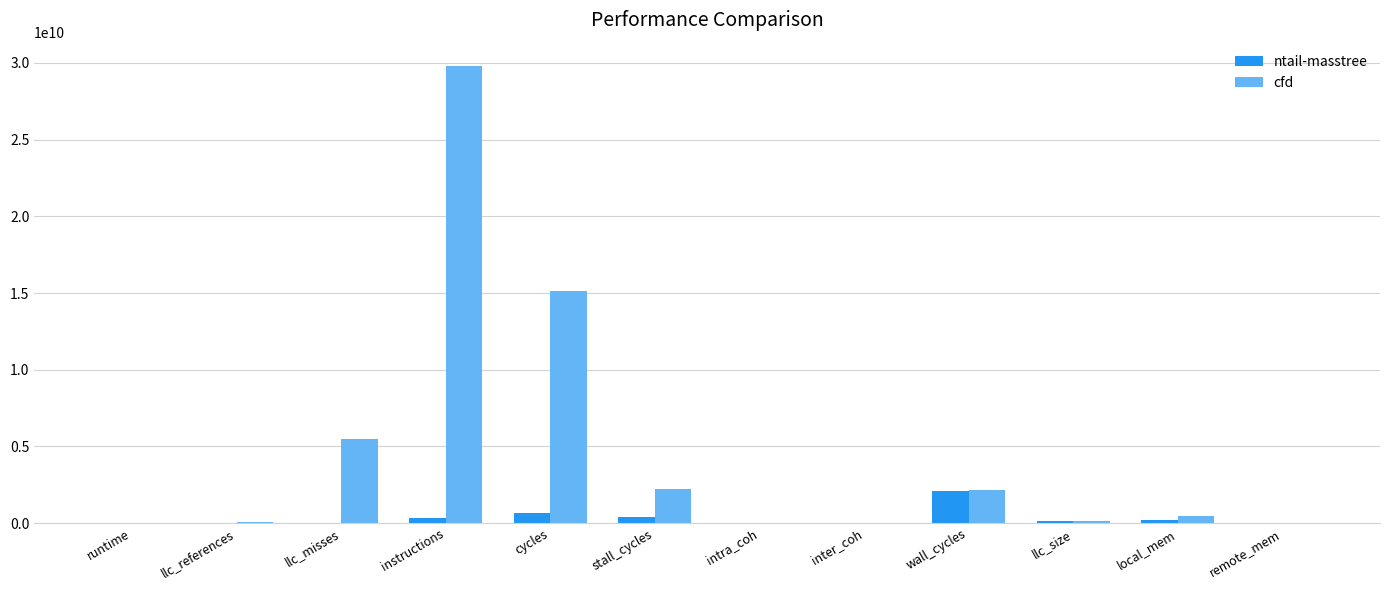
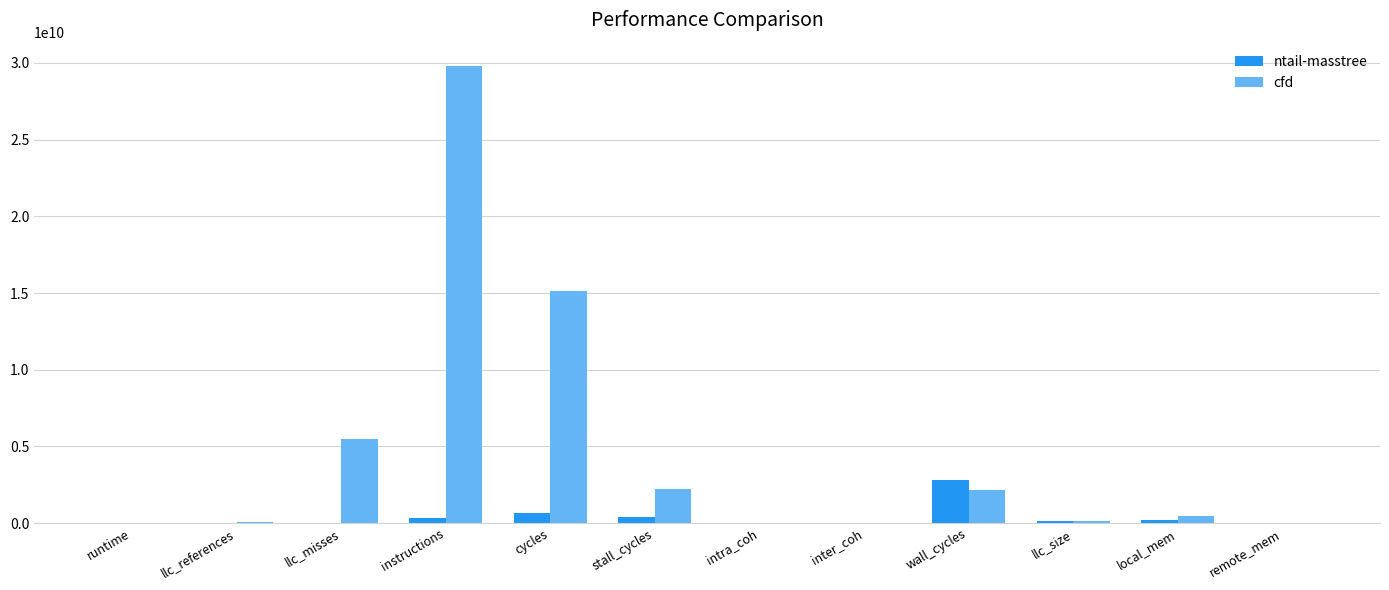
ntail-masstree, wall_cycles: 2100000000 -> 2800000000
